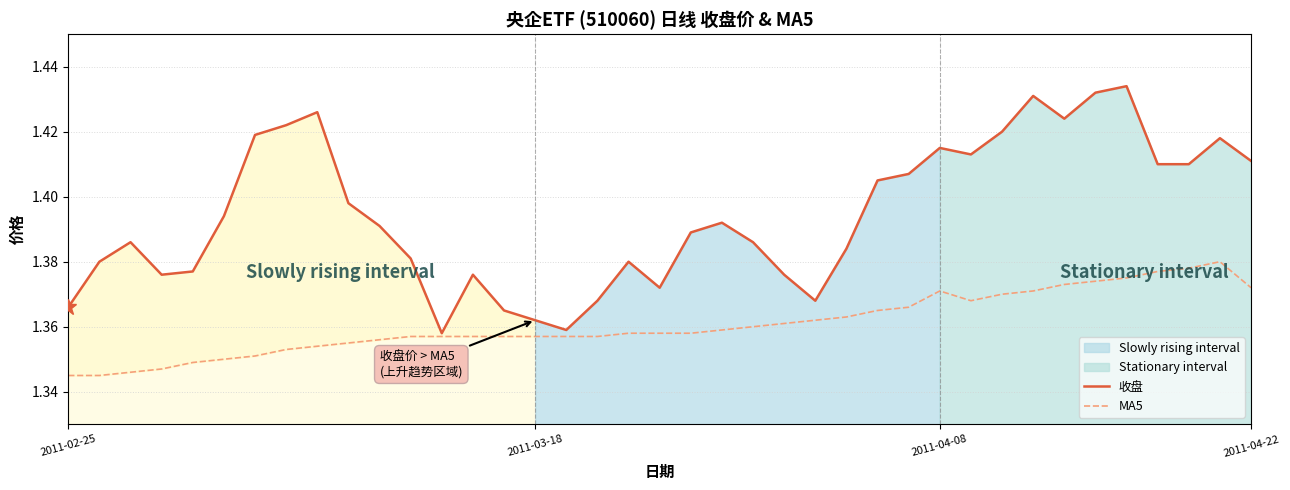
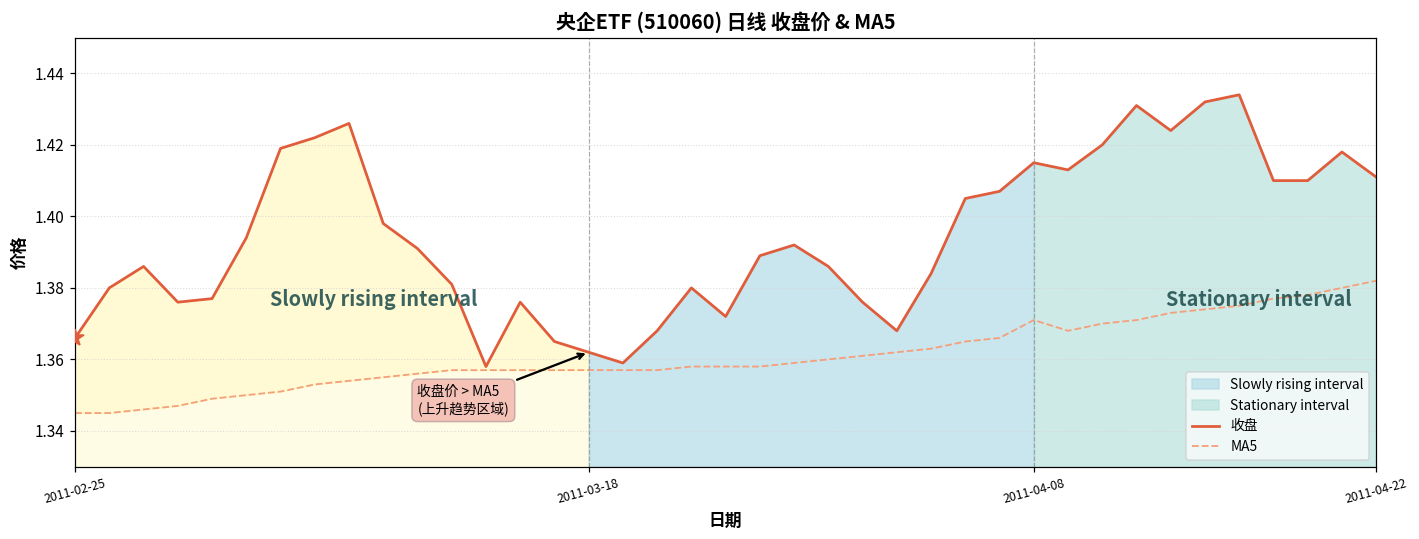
MA5, 2011-04-22: 1.372 -> 1.382
